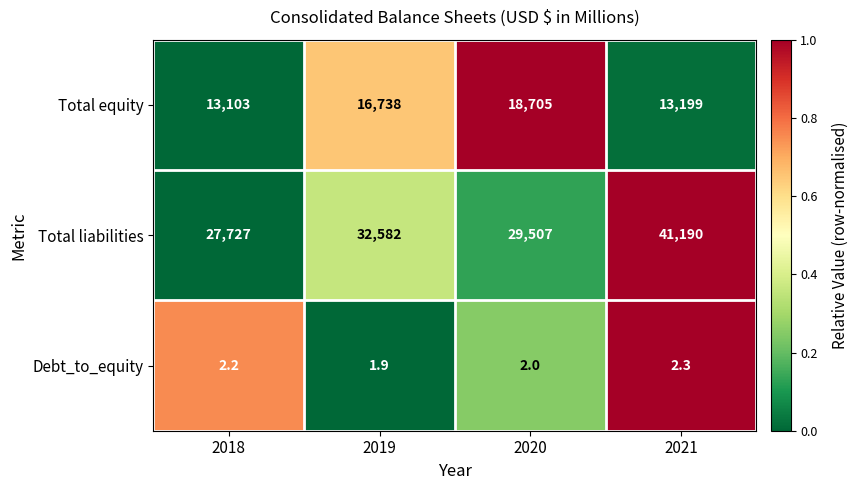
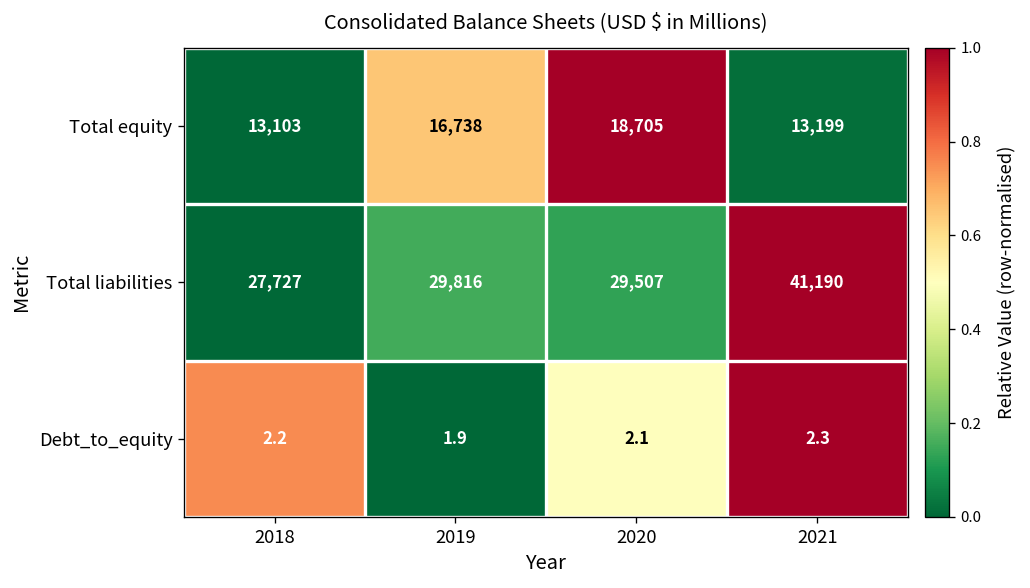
Total liabilities, 2019: 32,582 -> 29,816
Debt_to_equity, 2020: 2.0 -> 2.1
